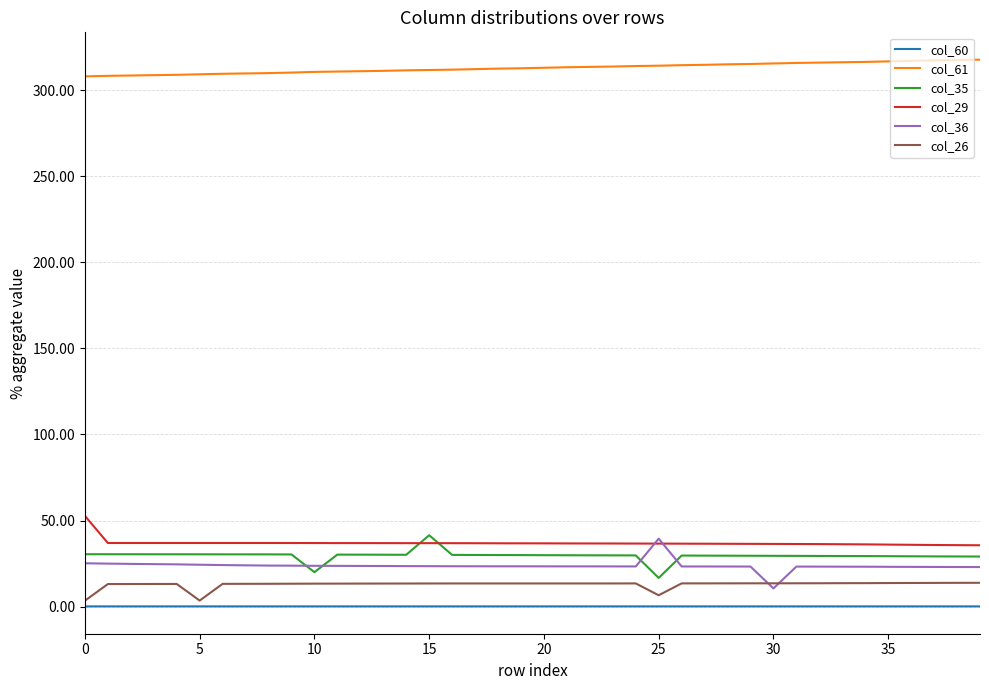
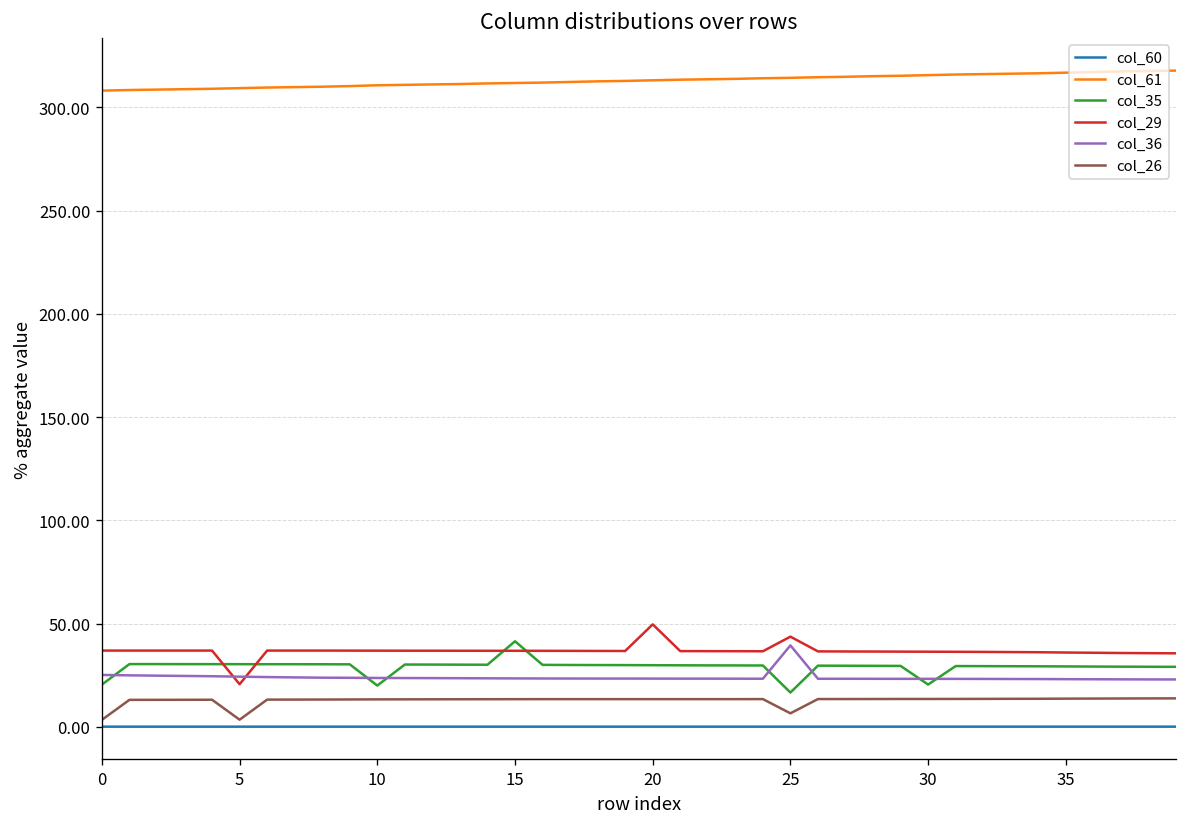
col_35, 0: 30 -> 20
col_29, 0: 53 -> 37
col_29, 5: 37 -> 21
col_29, 20: 37 -> 50
col_29, 25: 37 -> 44
col_35, 30: 30 -> 21
col_36, 30: 11 -> 23
